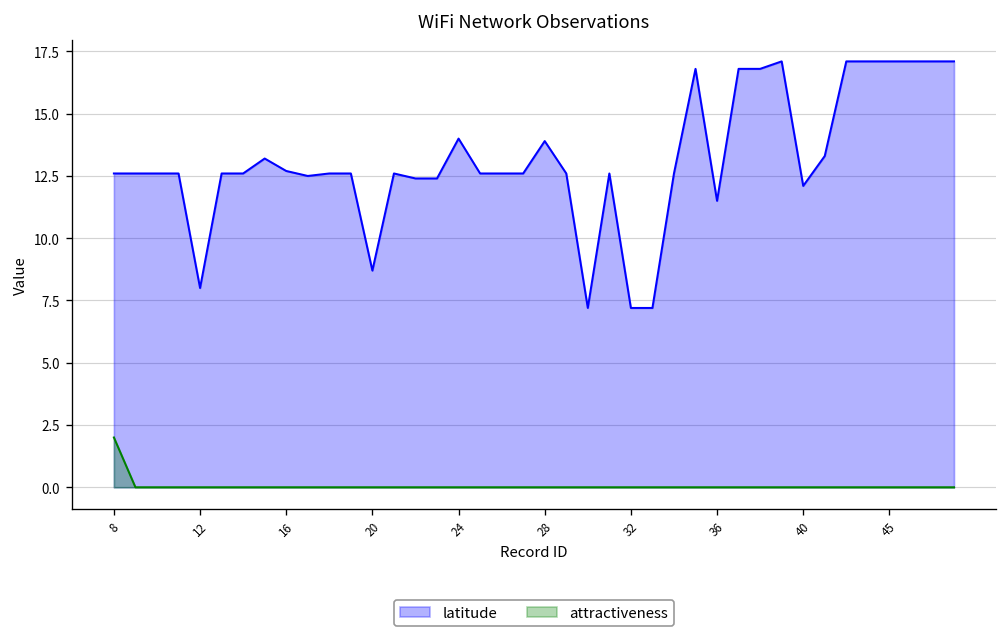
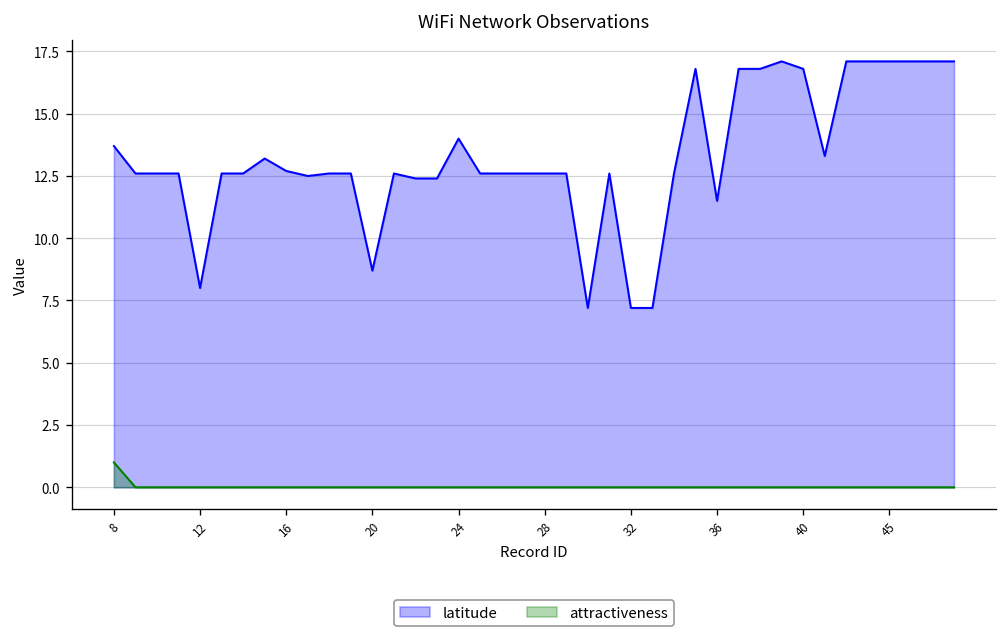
latitude, 8: 12.6 -> 13.7
attractiveness, 8: 2 -> 1
latitude, 28: 13.9 -> 12.6
latitude, 40: 12.1 -> 16.8
